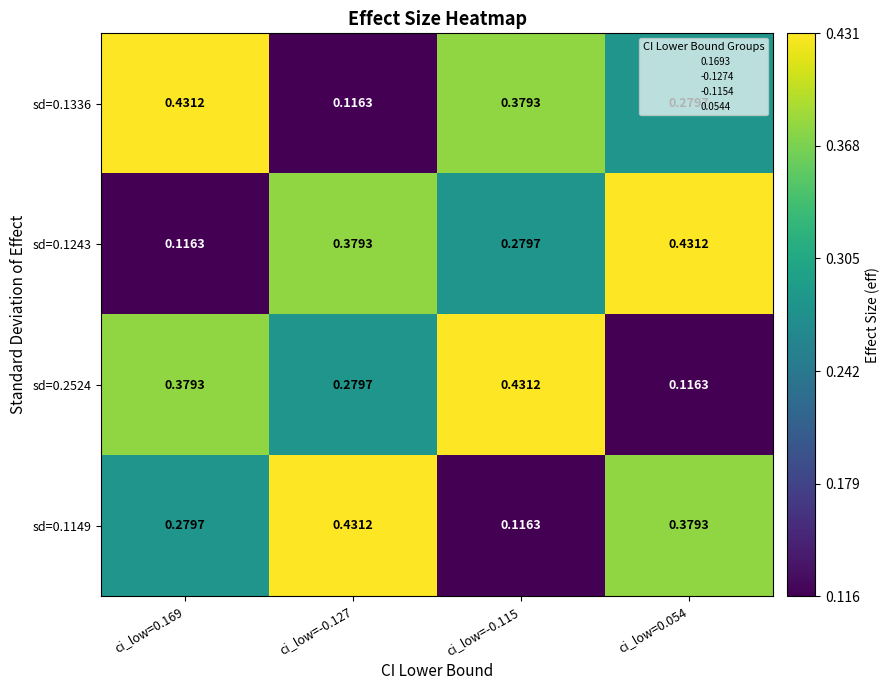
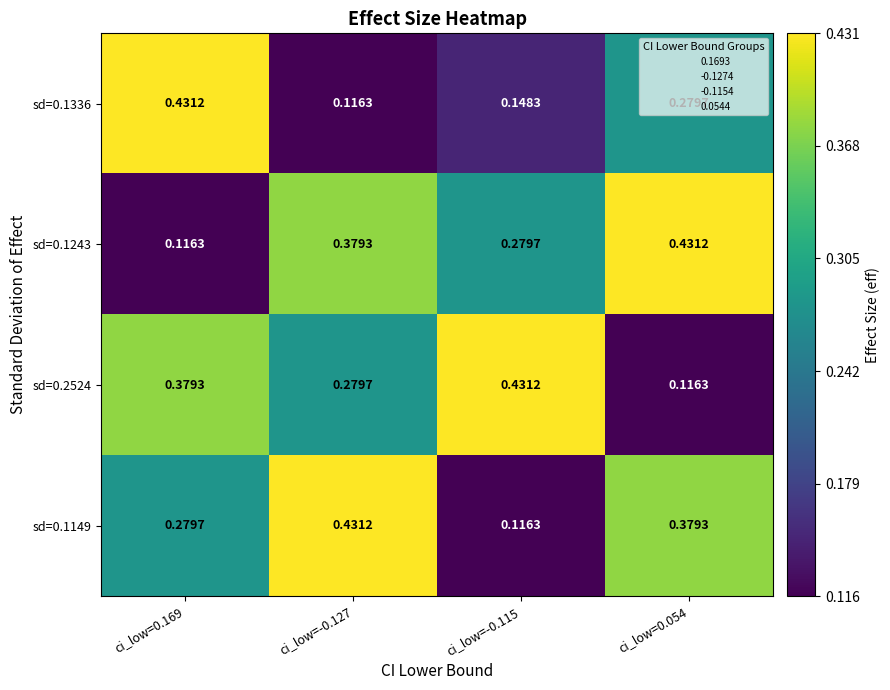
sd=0.1336, ci_low=-0.115: 0.3793 -> 0.1483
